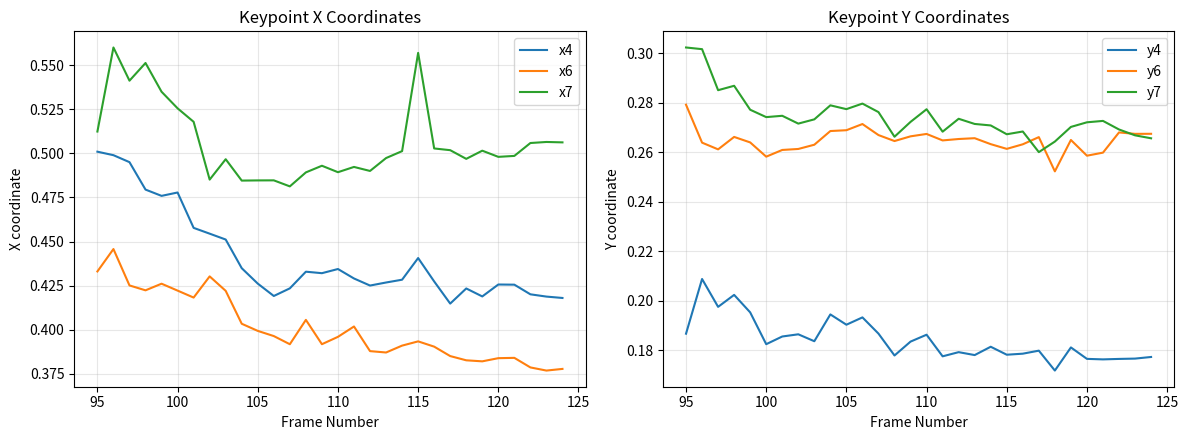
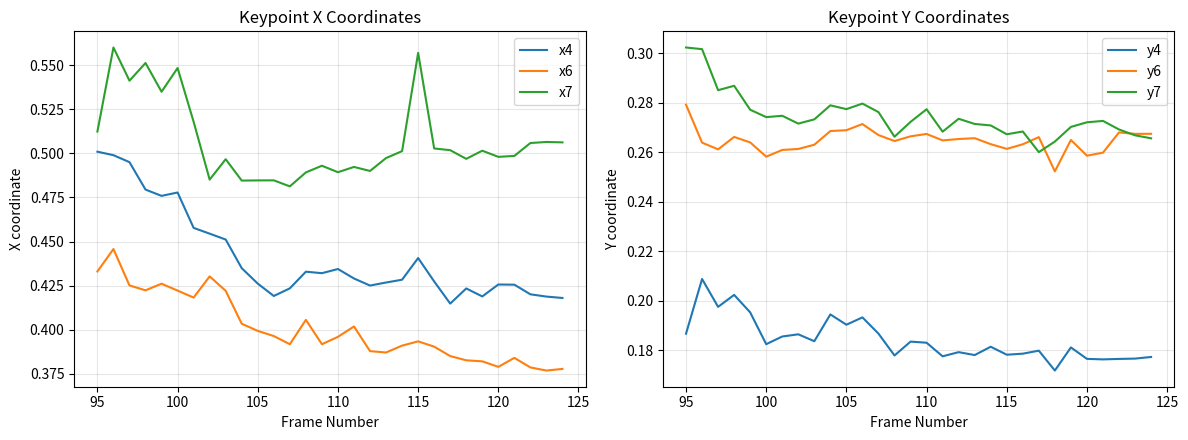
Keypoint X Coordinates, x7, 100: 0.526 -> 0.548
Keypoint X Coordinates, x6, 120: 0.384 -> 0.379
Keypoint Y Coordinates, y4, 110: 0.186 -> 0.183
